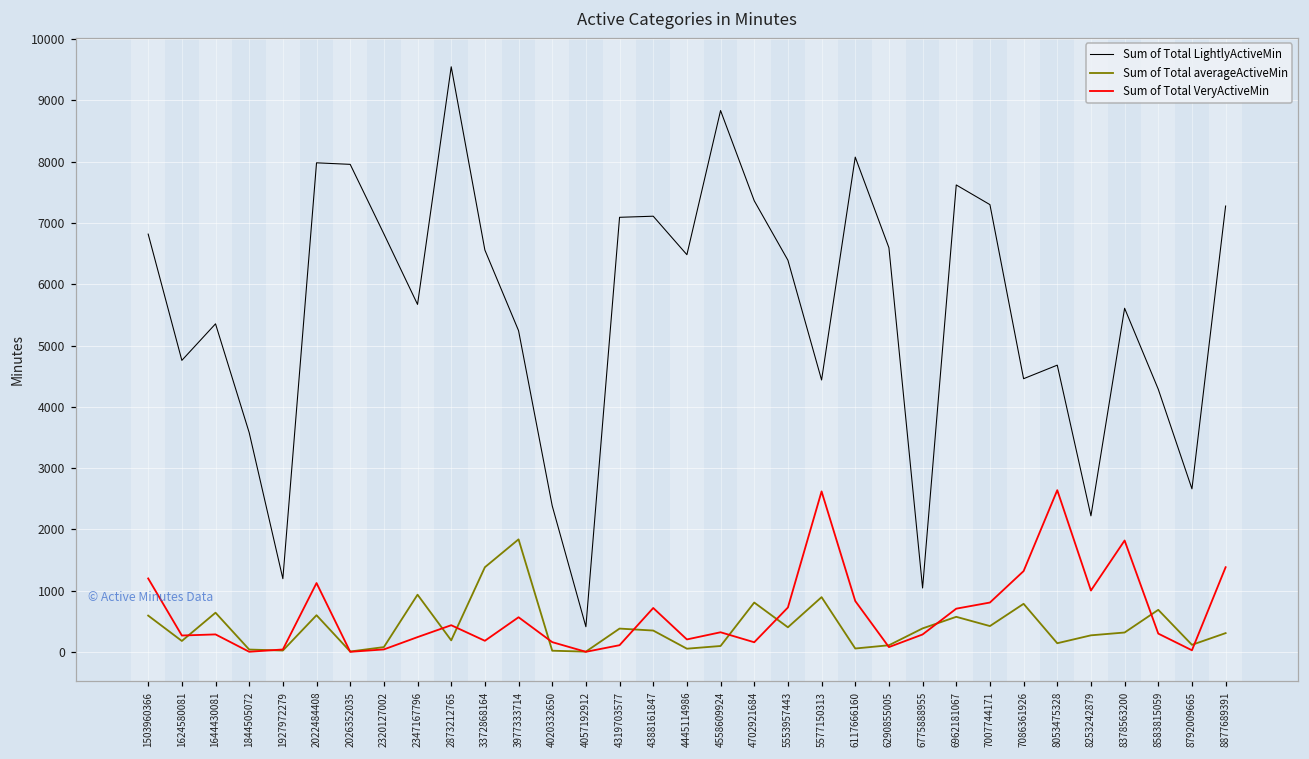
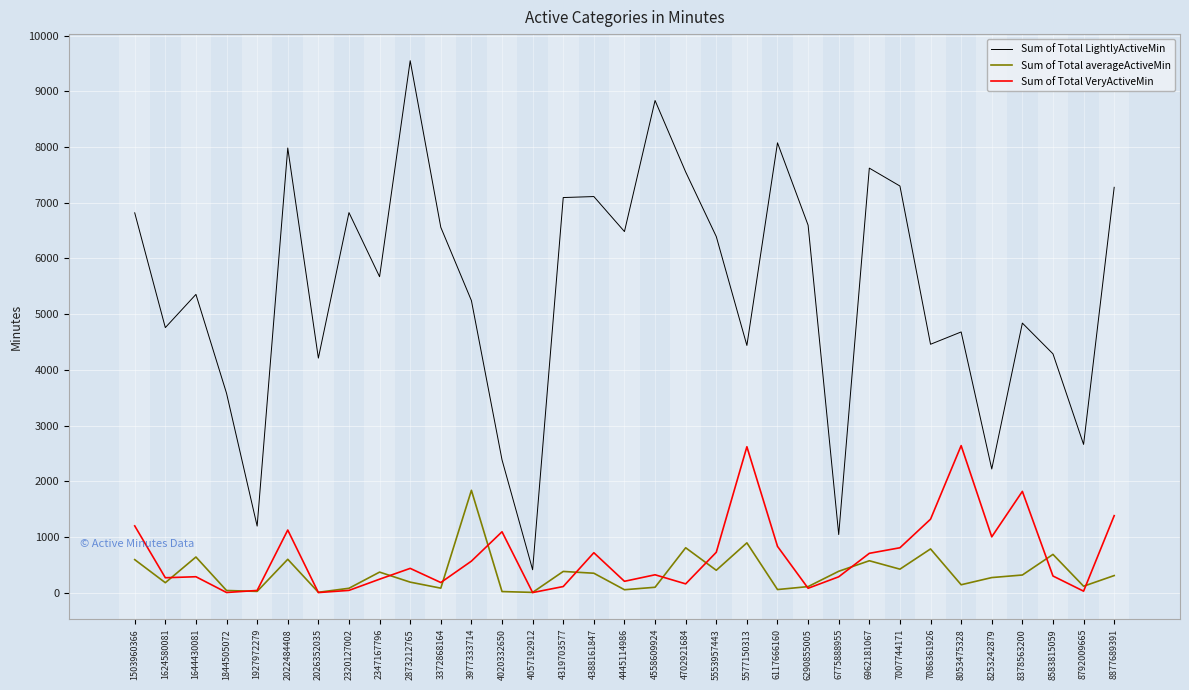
Sum of Total LightlyActiveMin, 2026352035: 8000 -> 4200
Sum of Total averageActiveMin, 2347167796: 900 -> 400
Sum of Total averageActiveMin, 3372868164: 1400 -> 100
Sum of Total VeryActiveMin, 4020332650: 200 -> 1100
Sum of Total LightlyActiveMin, 4702921684: 7400 -> 7600
Sum of Total LightlyActiveMin, 8378563200: 5600 -> 4800
